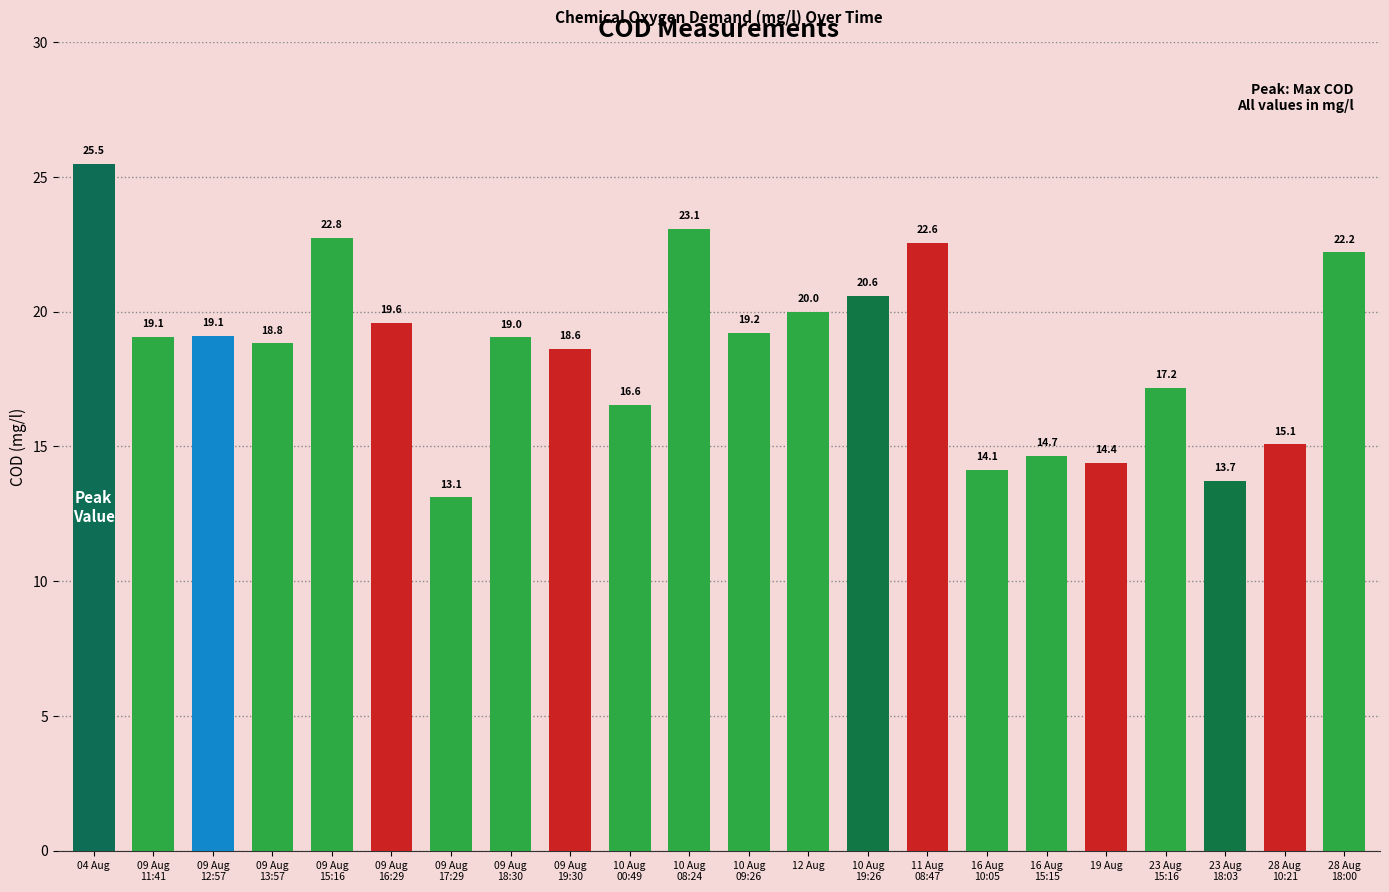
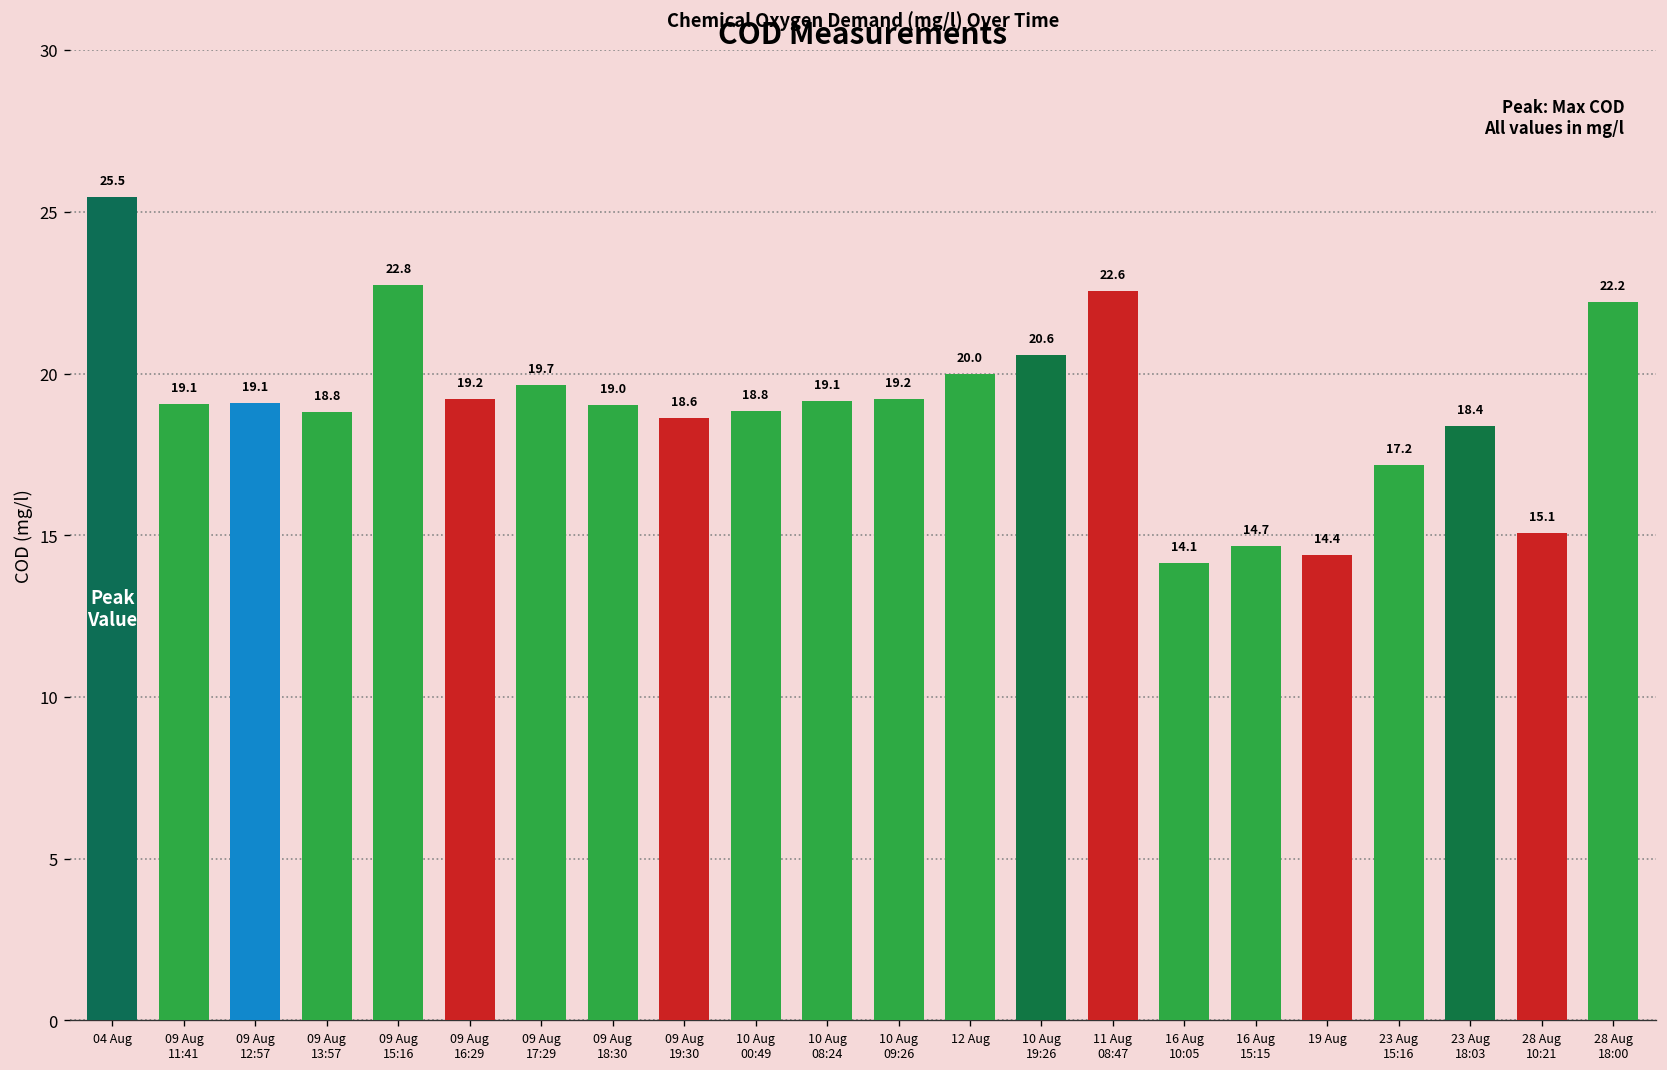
09 Aug 16:29: 19.6 -> 19.2
09 Aug 17:29: 13.1 -> 19.7
10 Aug 00:49: 16.6 -> 18.8
10 Aug 08:24: 23.1 -> 19.1
23 Aug 18:03: 13.7 -> 18.4
